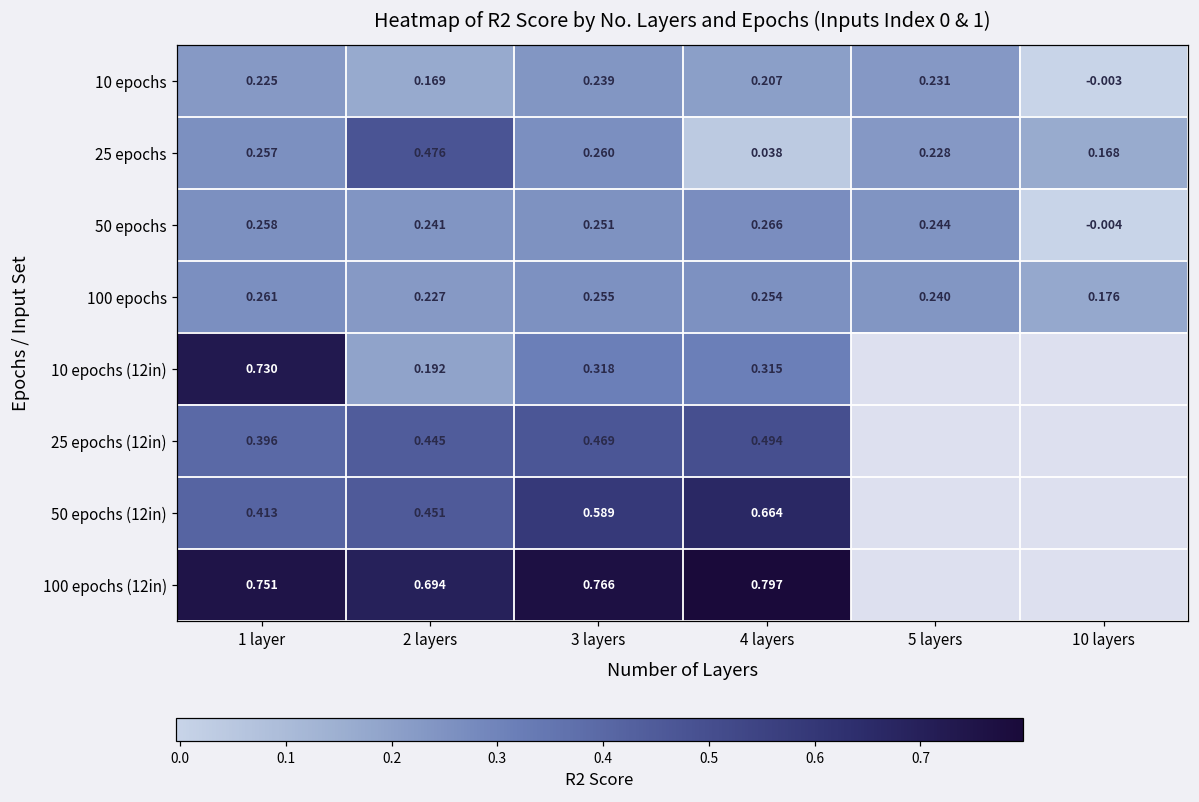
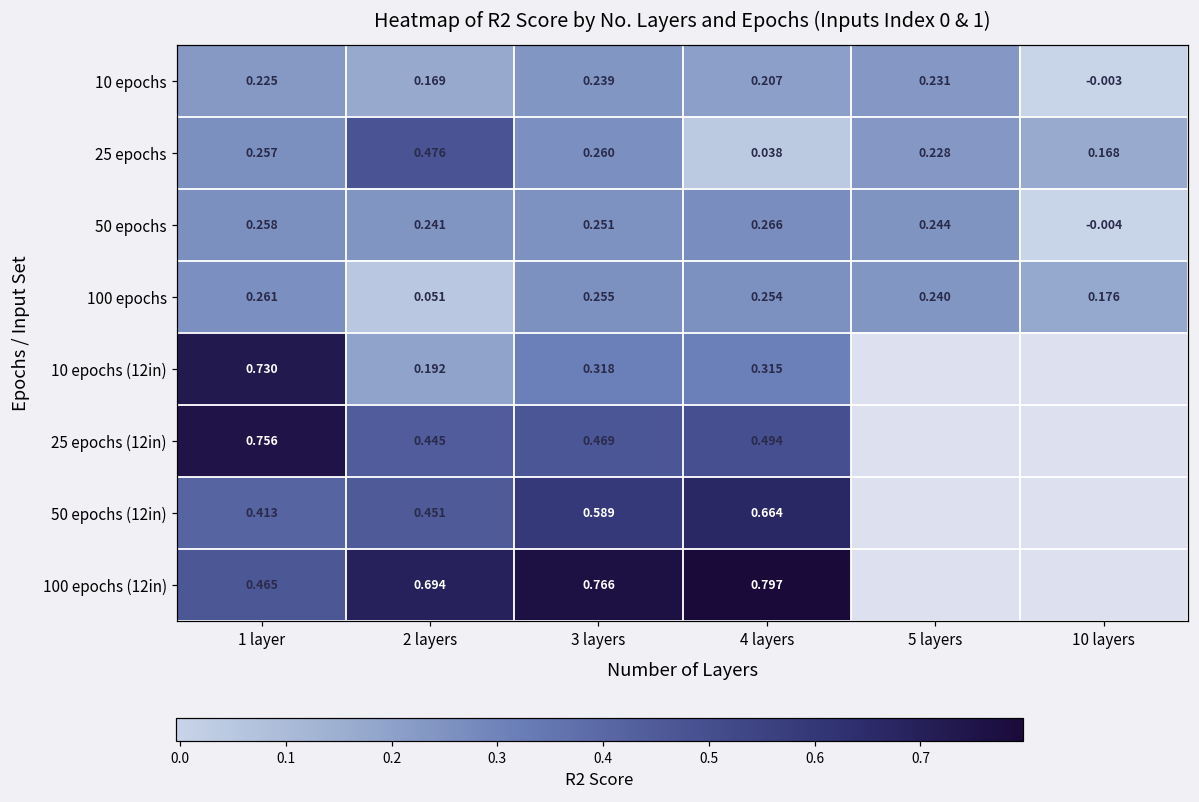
100 epochs, 2 layers: 0.227 -> 0.051
25 epochs (12in), 1 layer: 0.396 -> 0.756
100 epochs (12in), 1 layer: 0.751 -> 0.465
